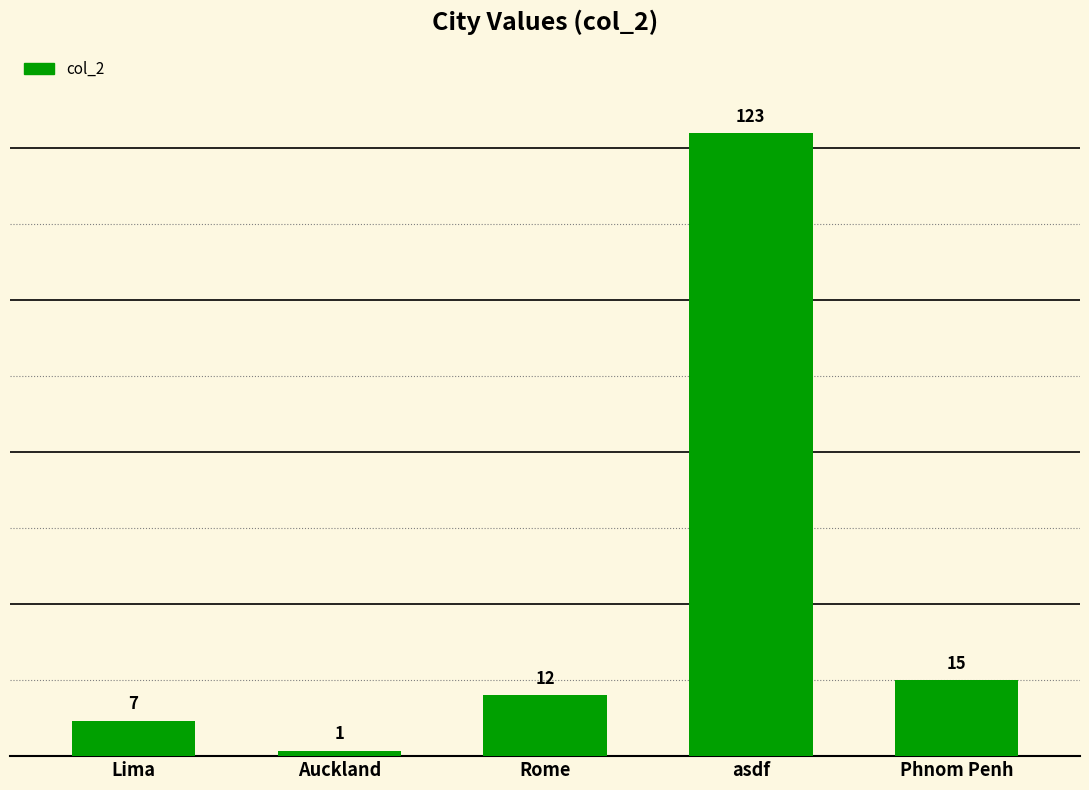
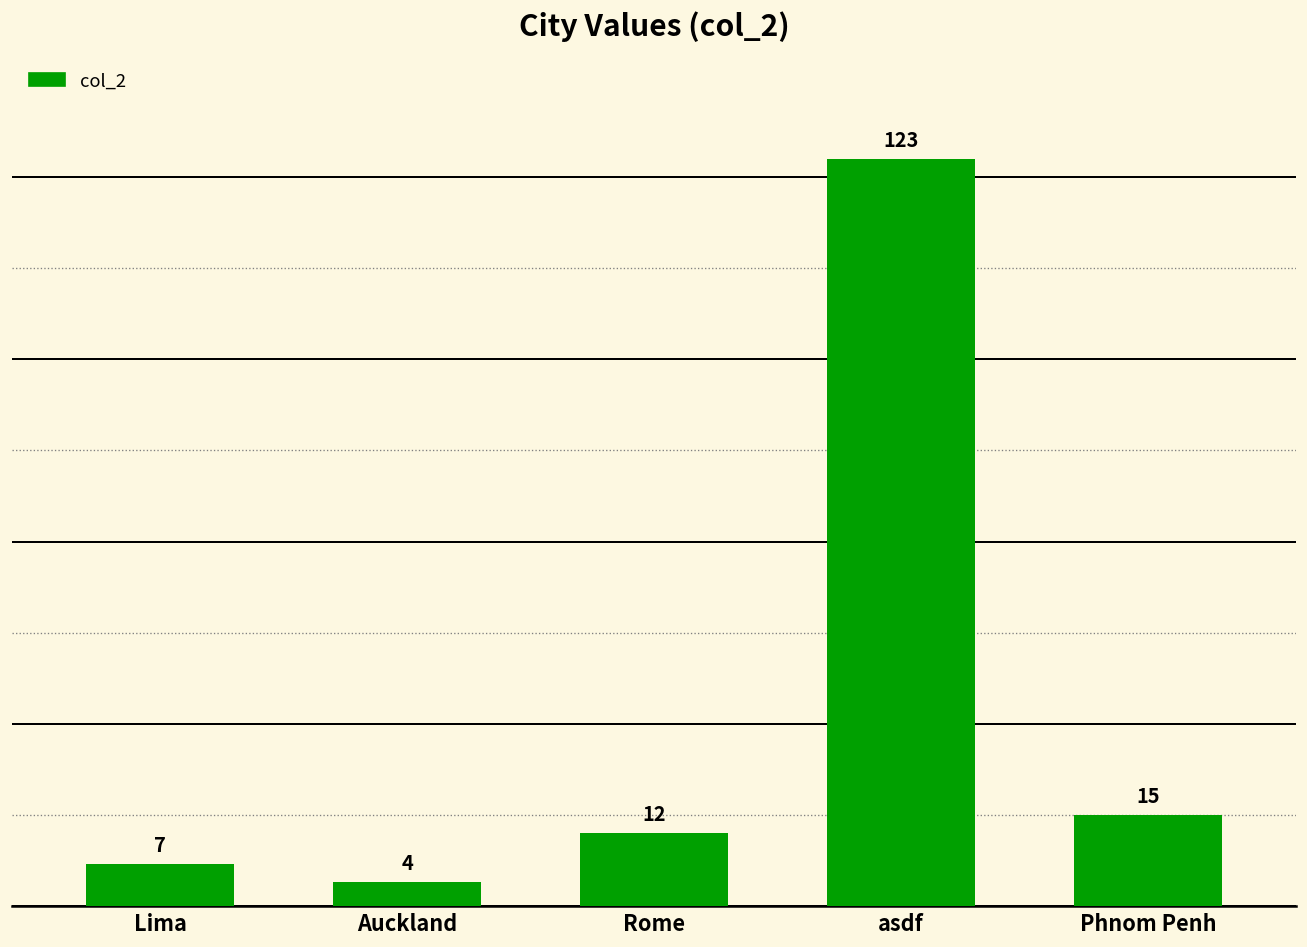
Auckland: 1 -> 4
